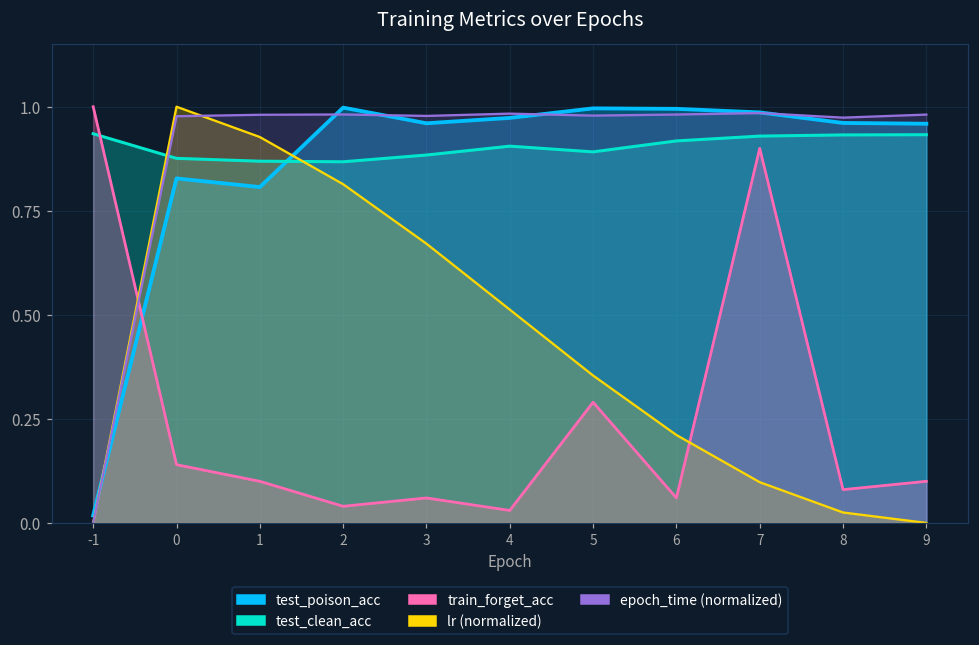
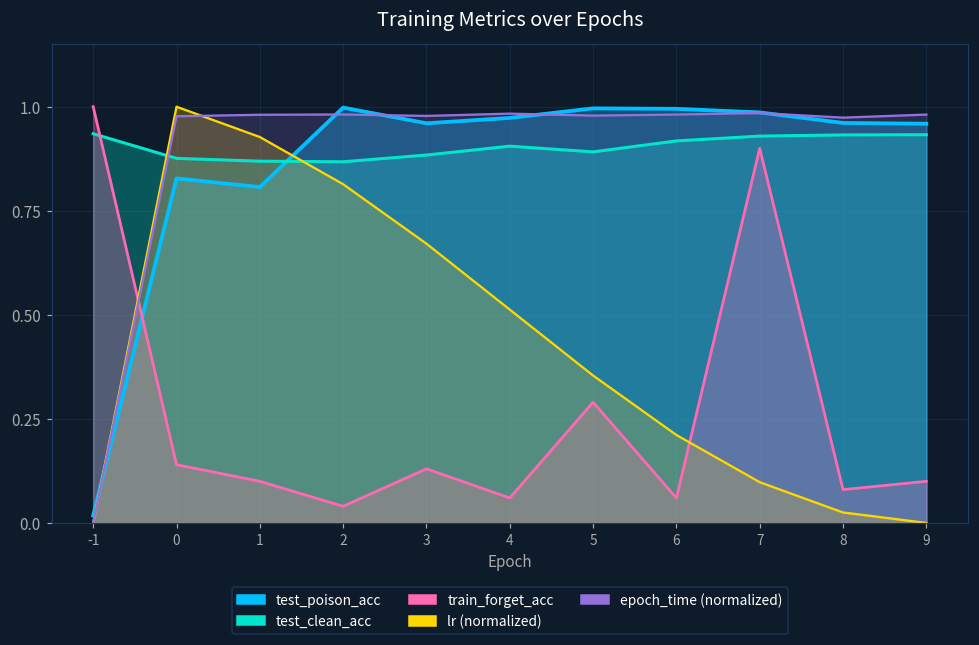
train_forget_acc, 3: 0.06 -> 0.13
train_forget_acc, 4: 0.03 -> 0.06
